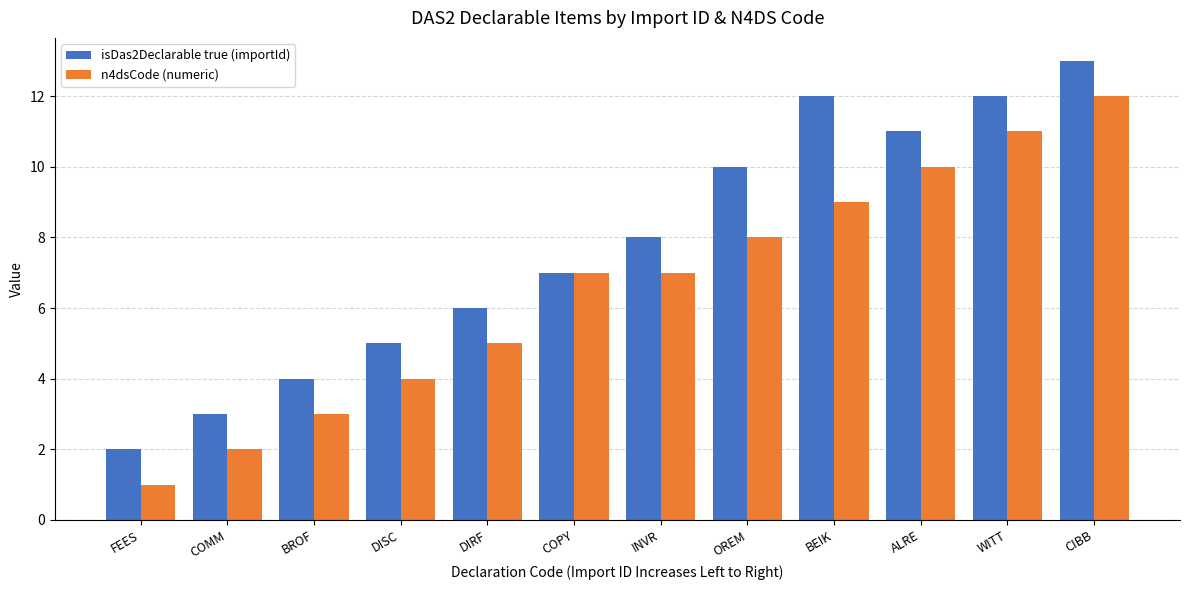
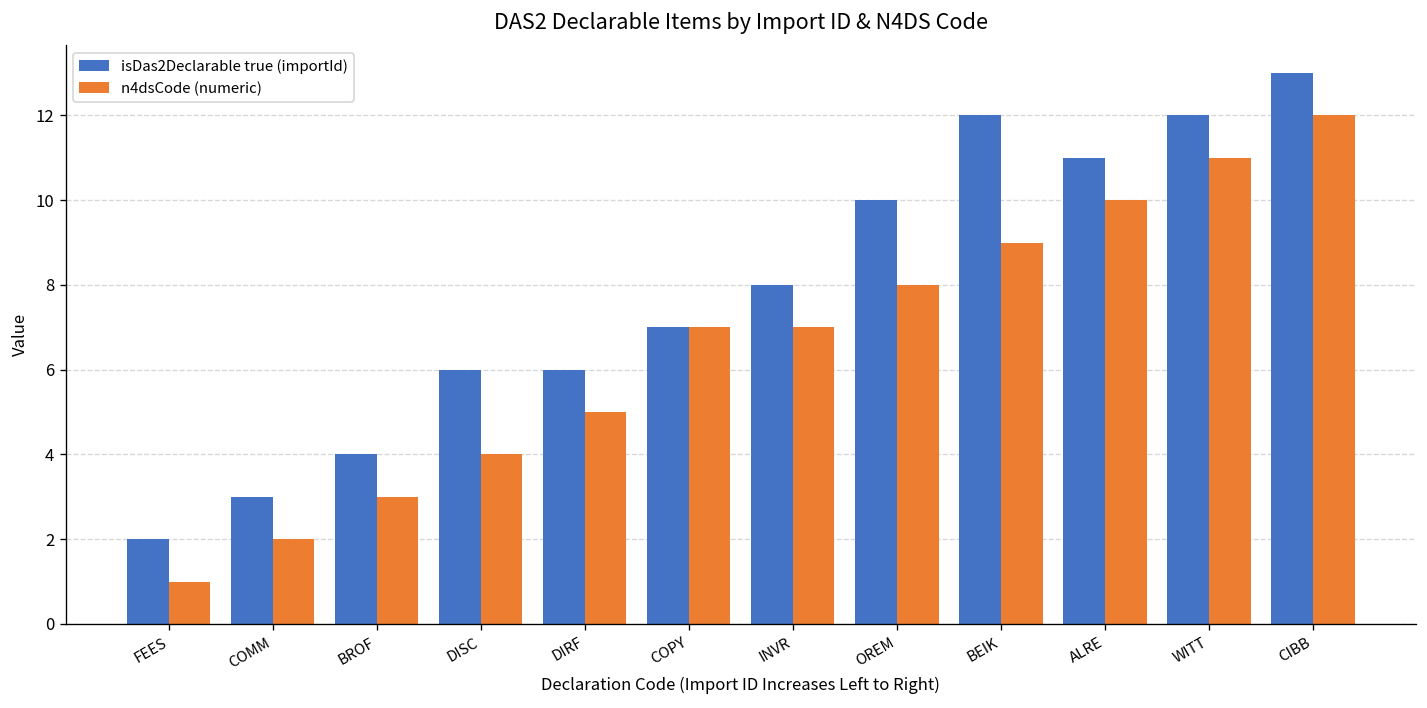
isDas2Declarable true (importId), DISC: 5 -> 6
